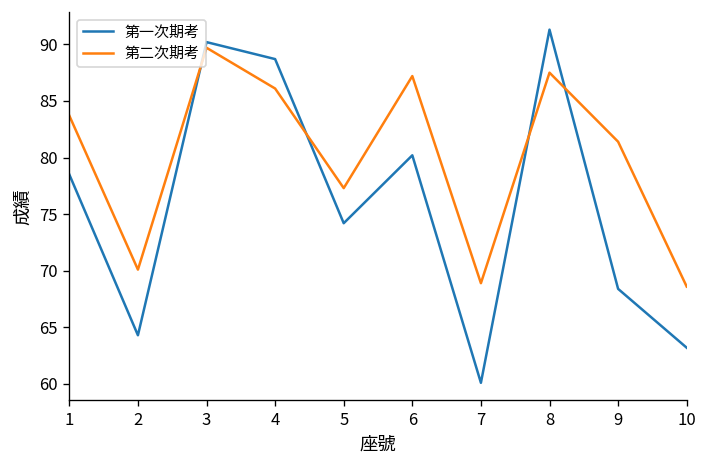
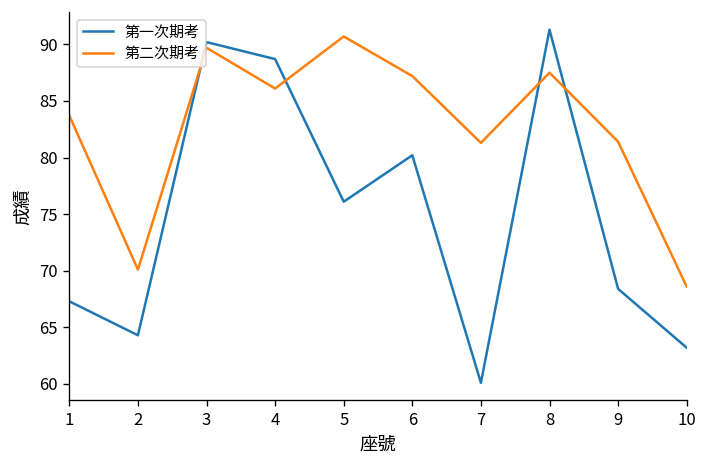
第一次期考, 1: 79 -> 67
第一次期考, 5: 74 -> 76
第二次期考, 5: 77 -> 91
第二次期考, 7: 69 -> 81
